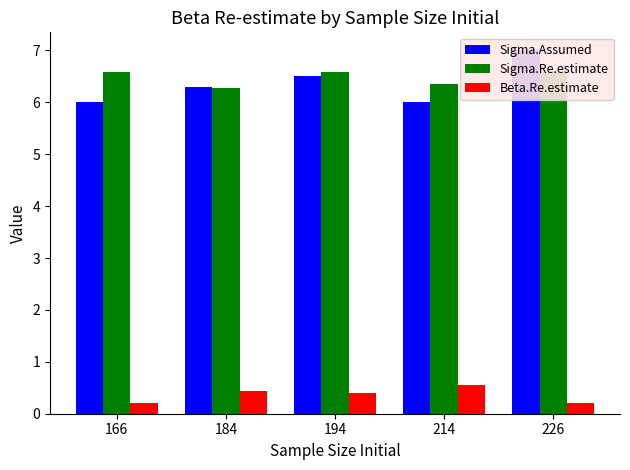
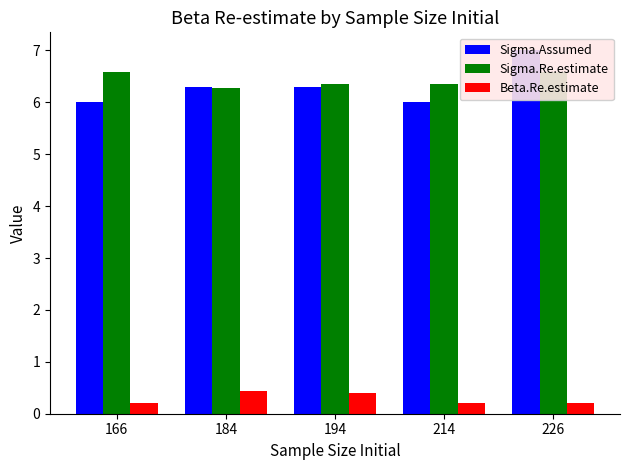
Sigma.Assumed, 194: 6.5 -> 6.3
Sigma.Re.estimate, 194: 6.6 -> 6.4
Beta.Re.estimate, 214: 0.6 -> 0.2
